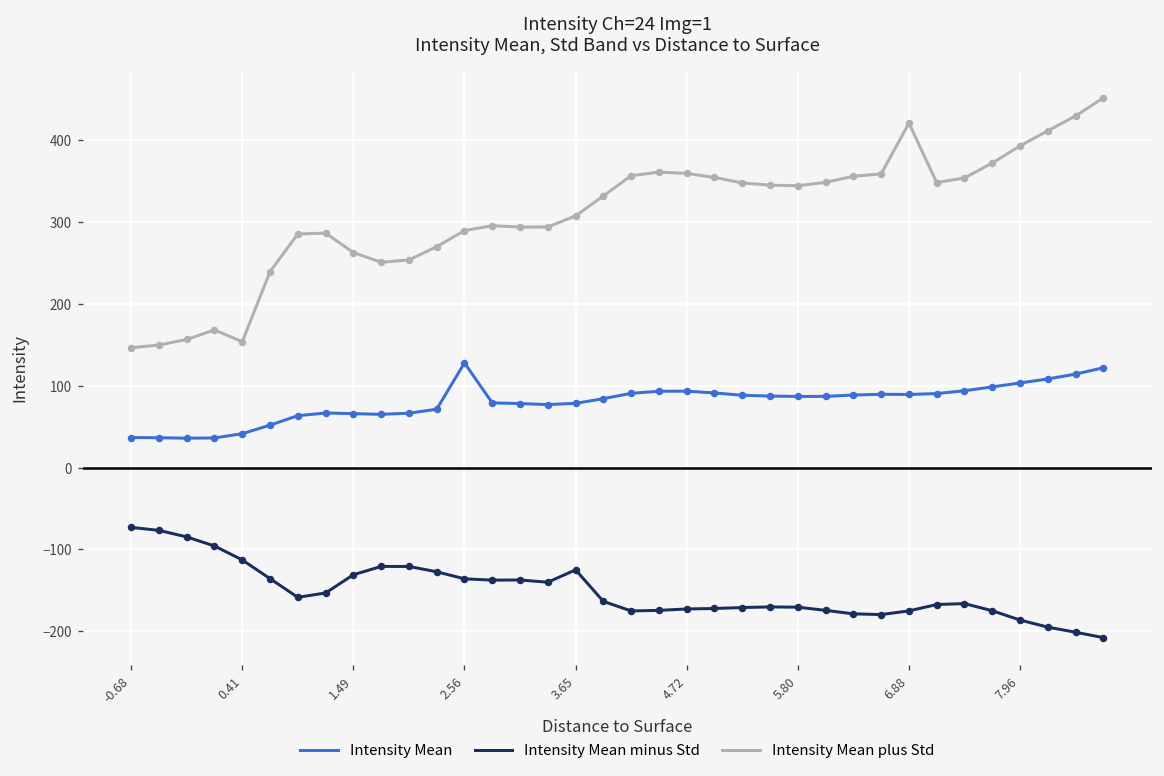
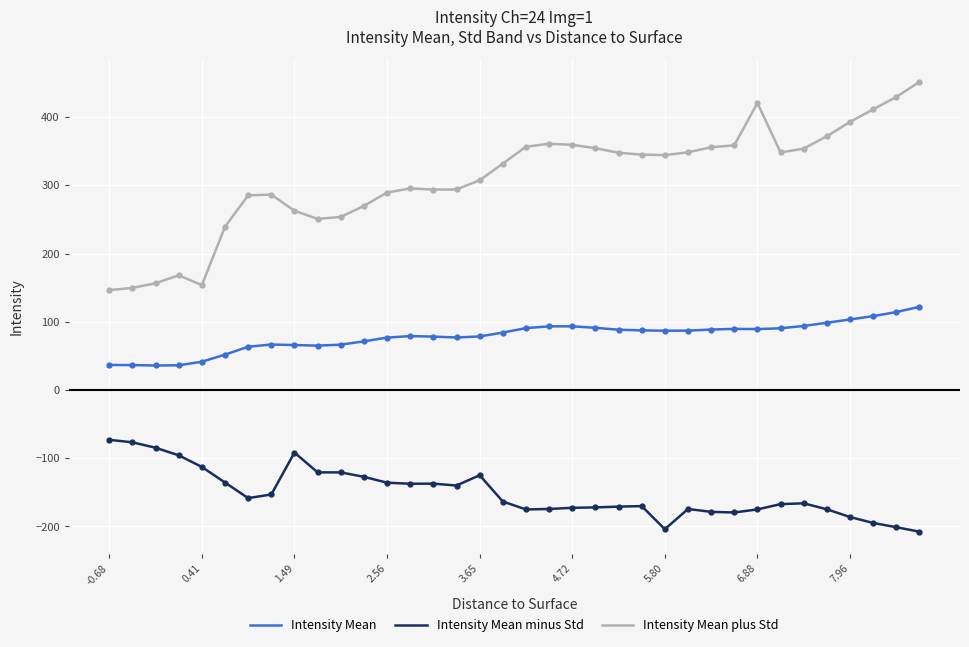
Intensity Mean minus Std, 1.49: -130 -> -90
Intensity Mean, 2.56: 130 -> 80
Intensity Mean minus Std, 5.80: -170 -> -200
